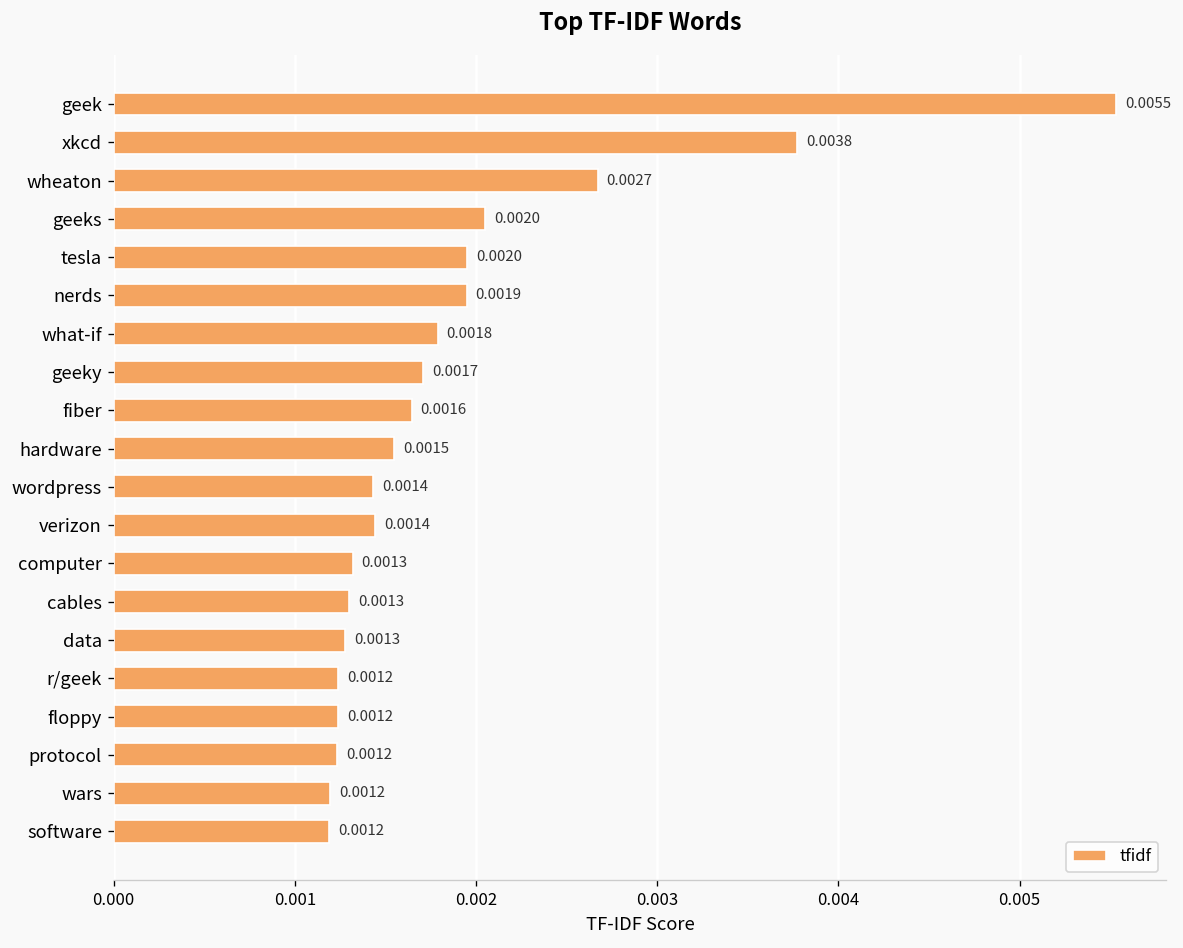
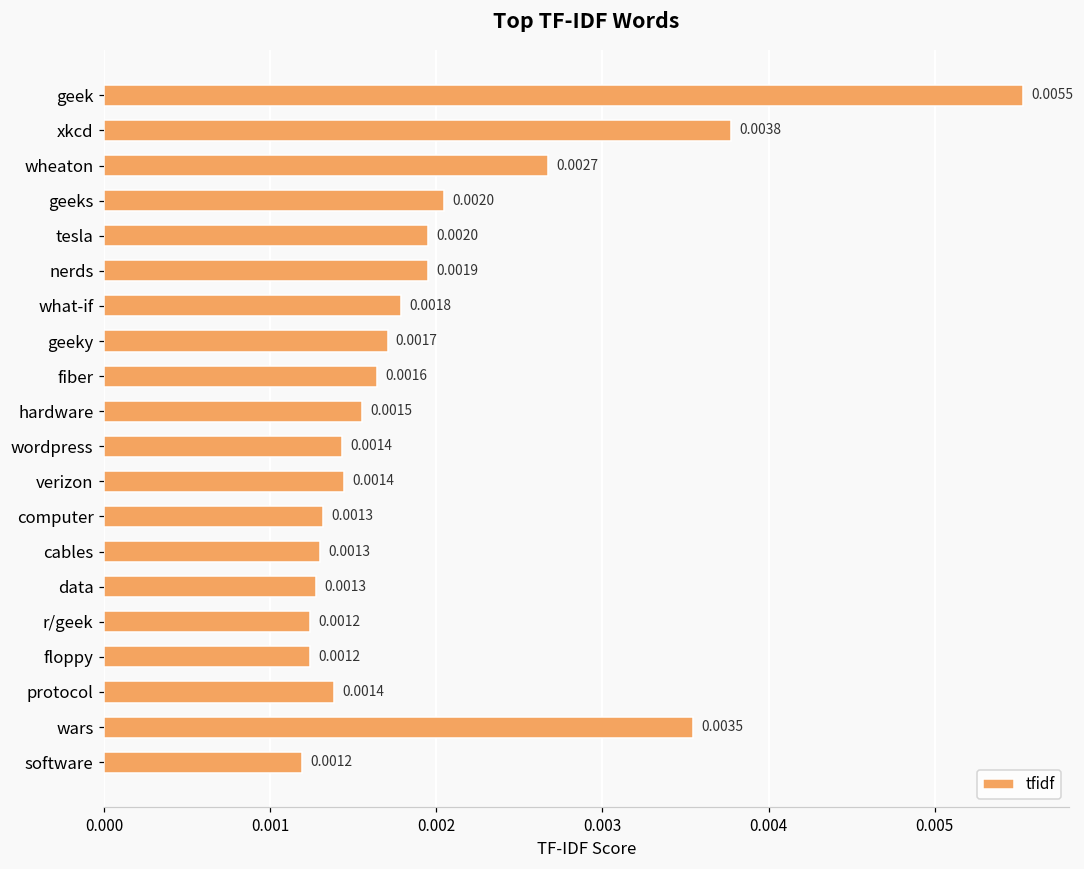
protocol: 0.0012 -> 0.0014
wars: 0.0012 -> 0.0035
